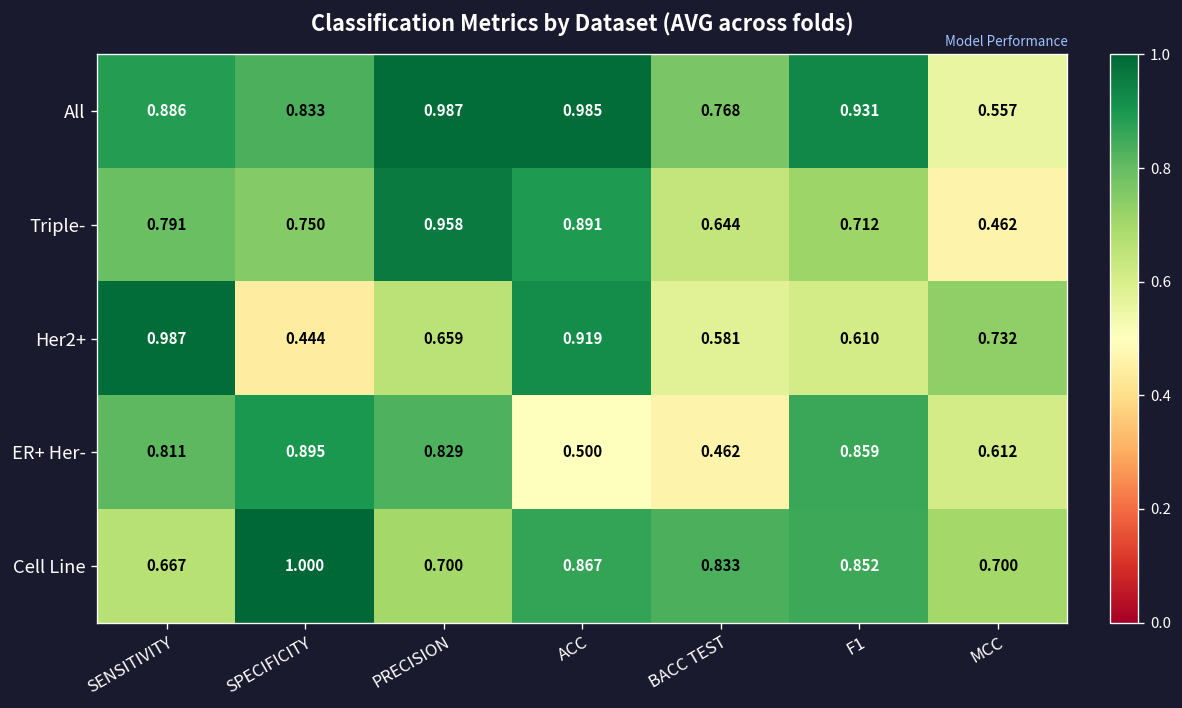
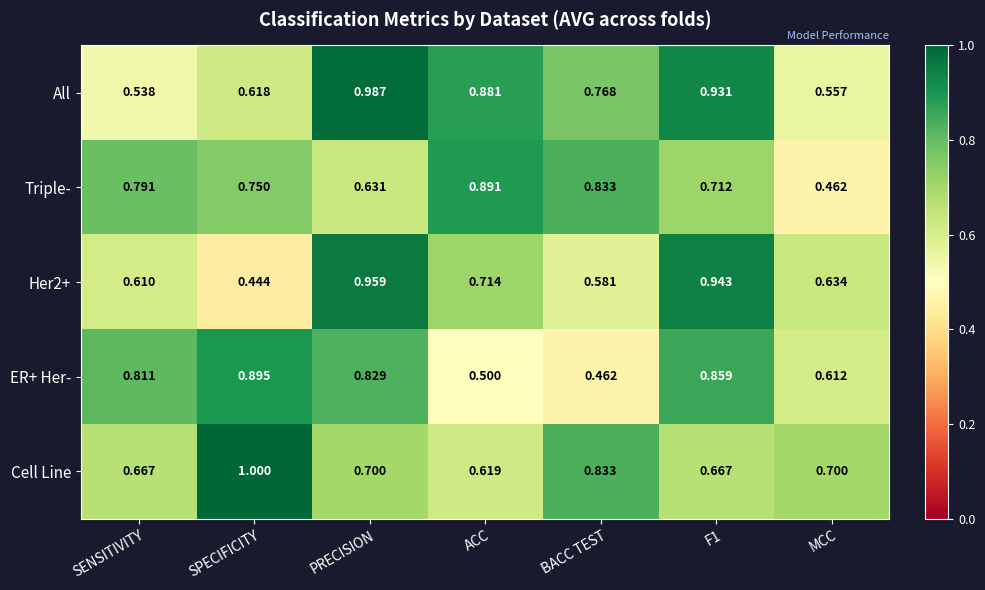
All, SENSITIVITY: 0.886 -> 0.538
All, SPECIFICITY: 0.833 -> 0.618
All, ACC: 0.985 -> 0.881
Triple-, PRECISION: 0.958 -> 0.631
Triple-, BACC TEST: 0.644 -> 0.833
Her2+, SENSITIVITY: 0.987 -> 0.610
Her2+, PRECISION: 0.659 -> 0.959
Her2+, ACC: 0.919 -> 0.714
Her2+, F1: 0.610 -> 0.943
Her2+, MCC: 0.732 -> 0.634
Cell Line, ACC: 0.867 -> 0.619
Cell Line, F1: 0.852 -> 0.667
